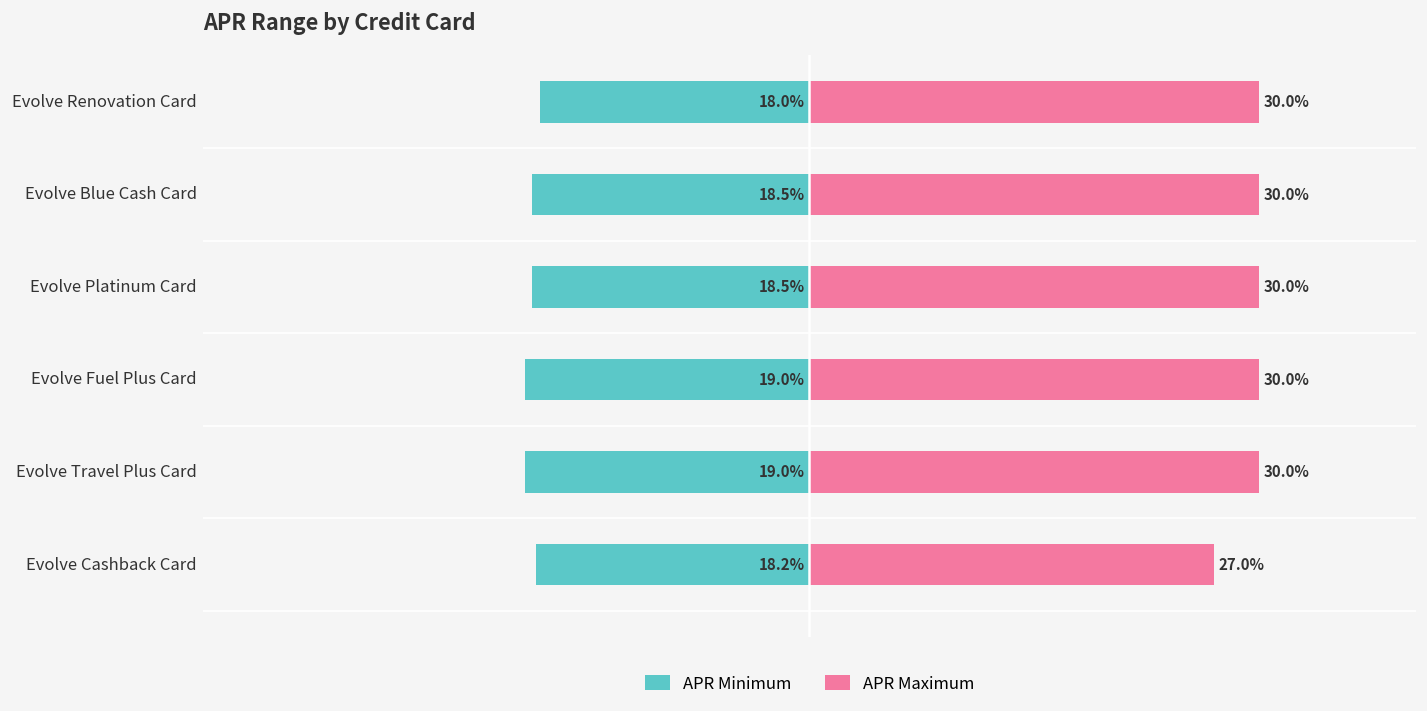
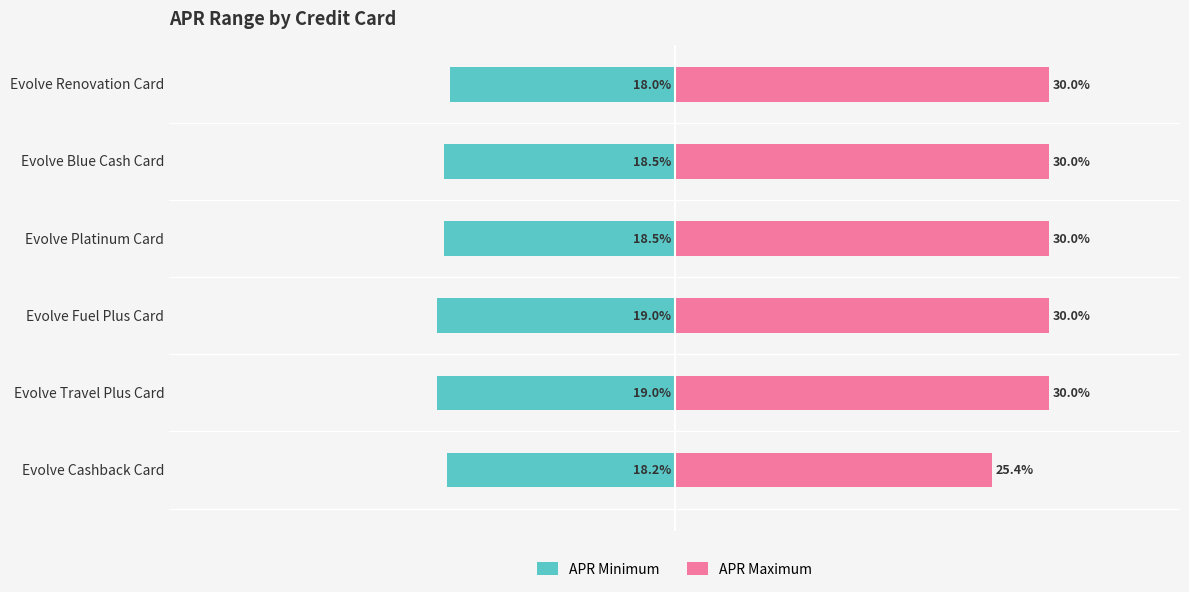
APR Maximum, Evolve Cashback Card: 27.0% -> 25.4%
